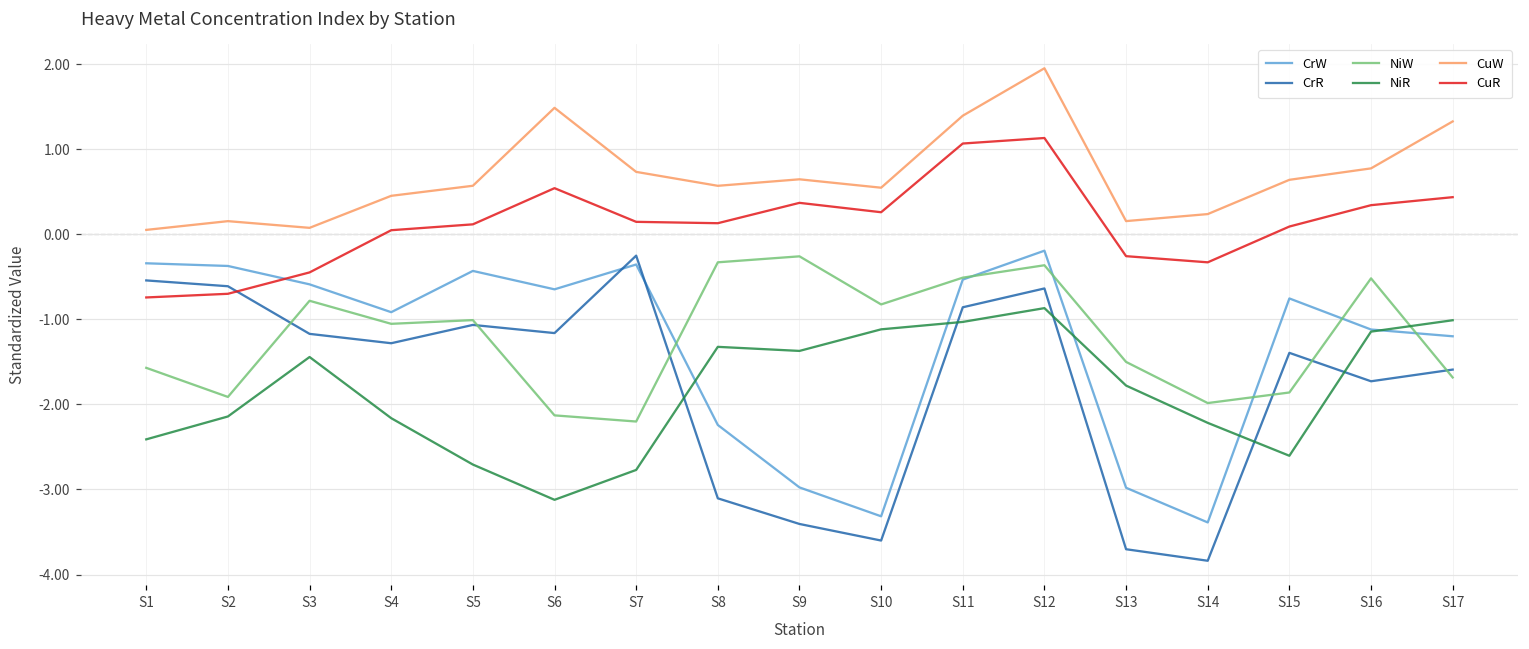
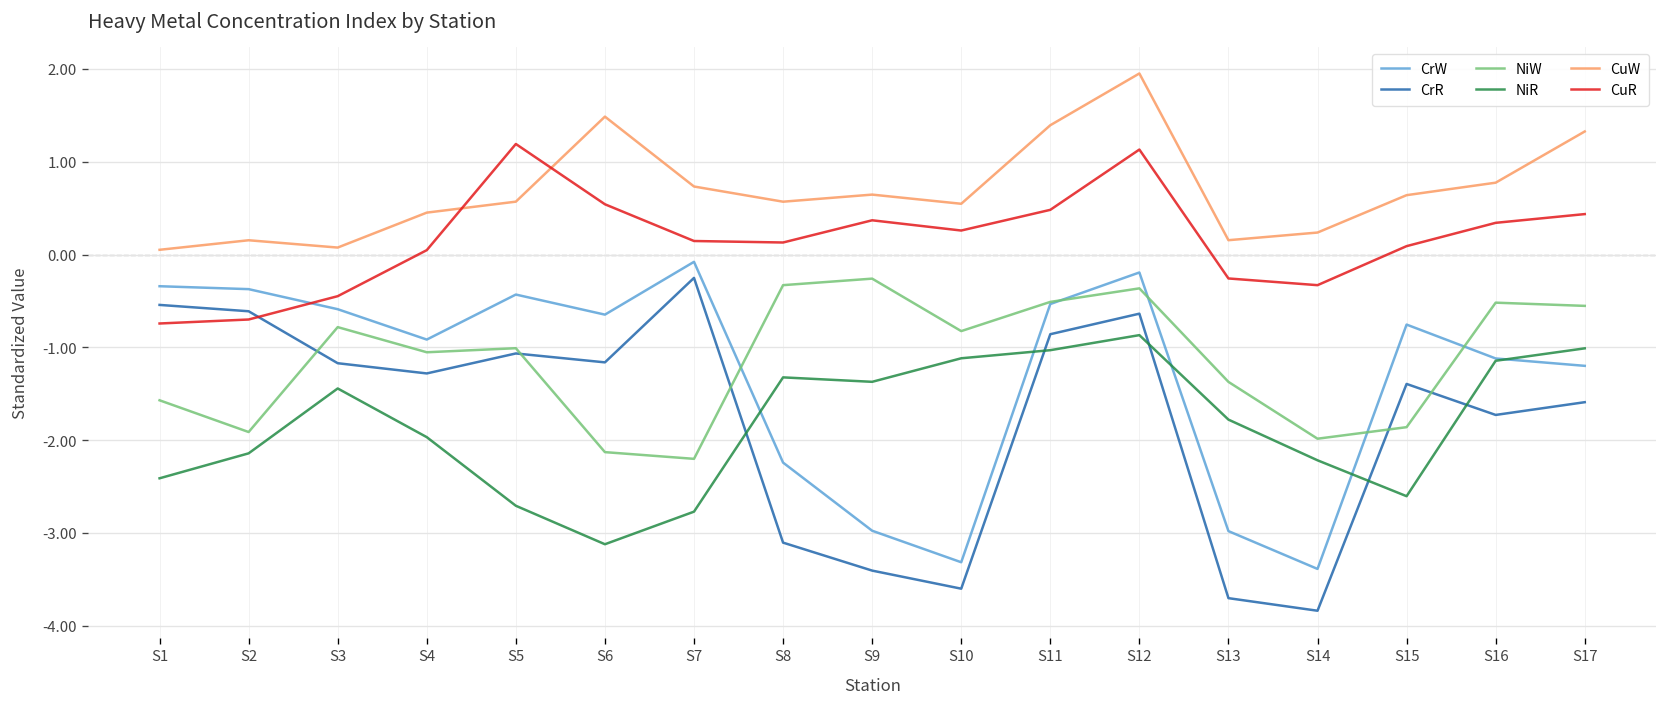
NiR, S4: -2.2 -> -2.0
CuR, S5: 0.1 -> 1.2
CrW, S7: -0.4 -> -0.1
CuR, S11: 1.1 -> 0.5
NiW, S13: -1.5 -> -1.4
NiW, S17: -1.7 -> -0.6
